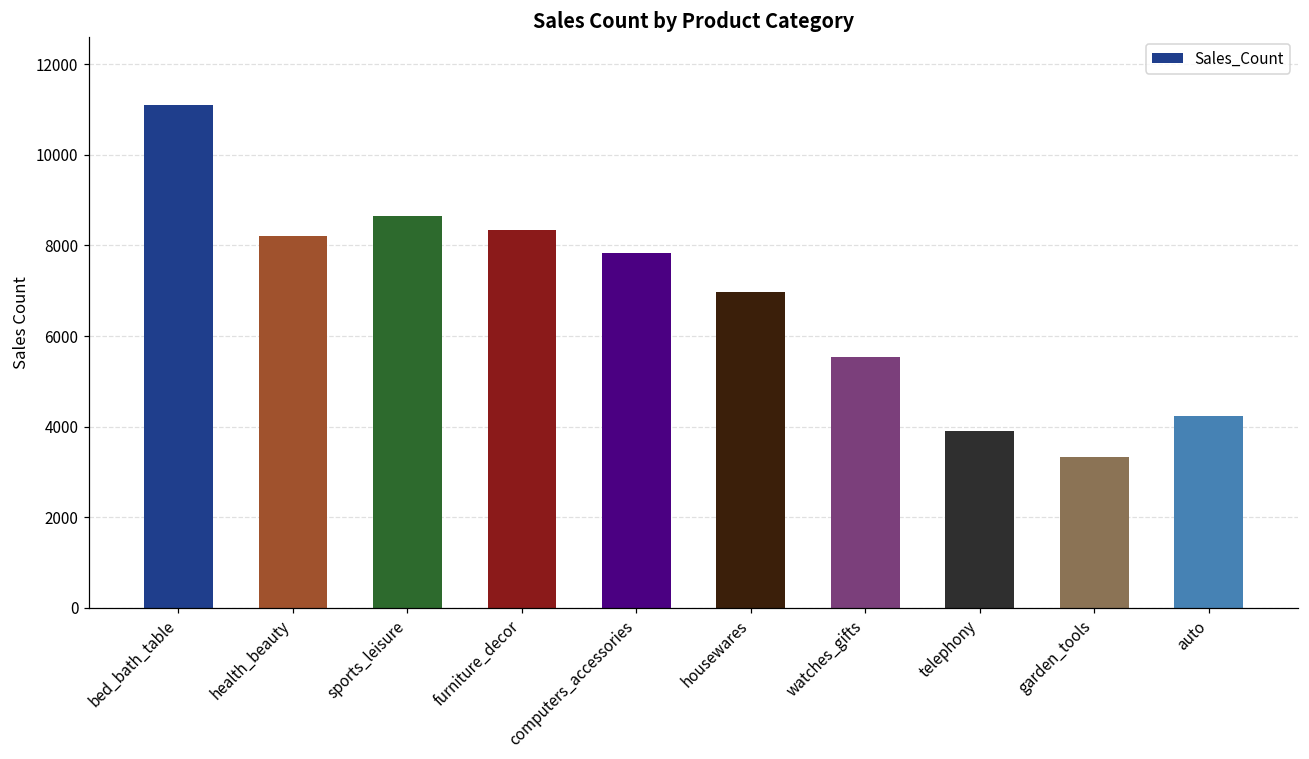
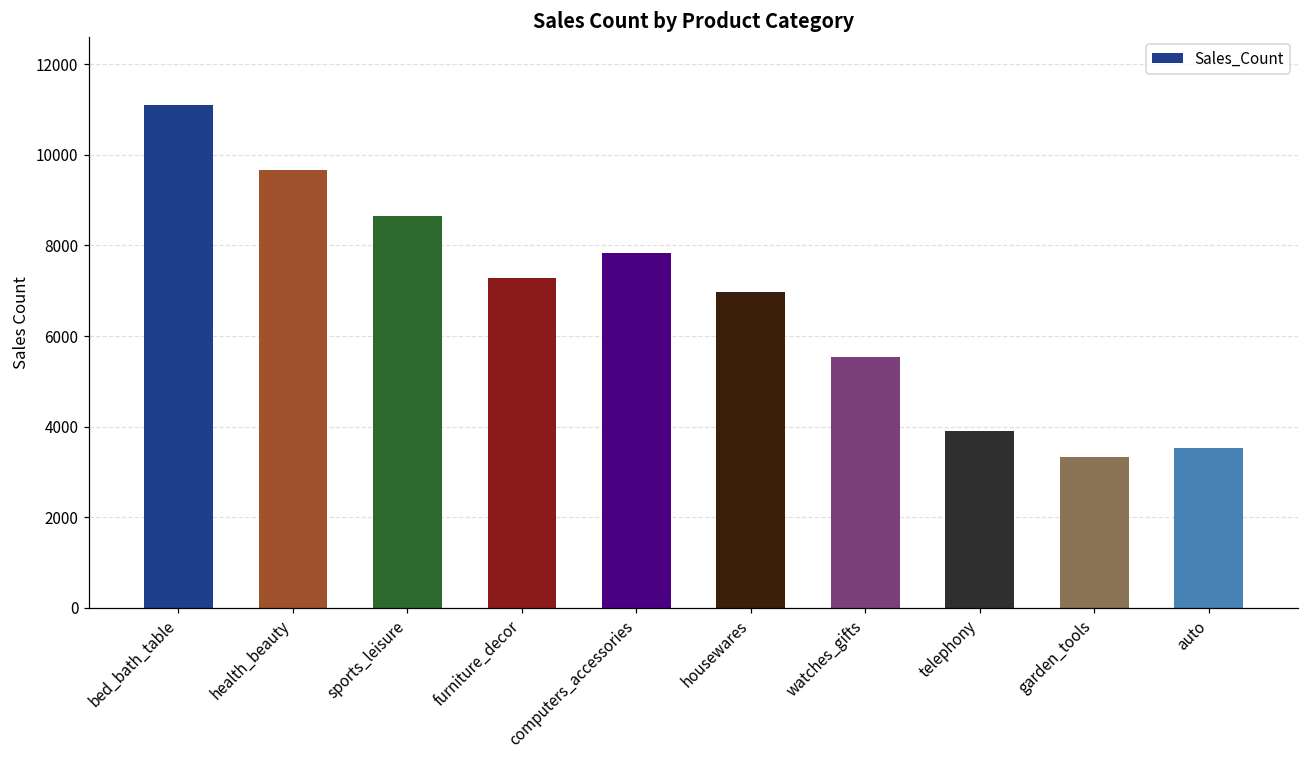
health_beauty: 8200 -> 9700
furniture_decor: 8300 -> 7300
auto: 4200 -> 3500
